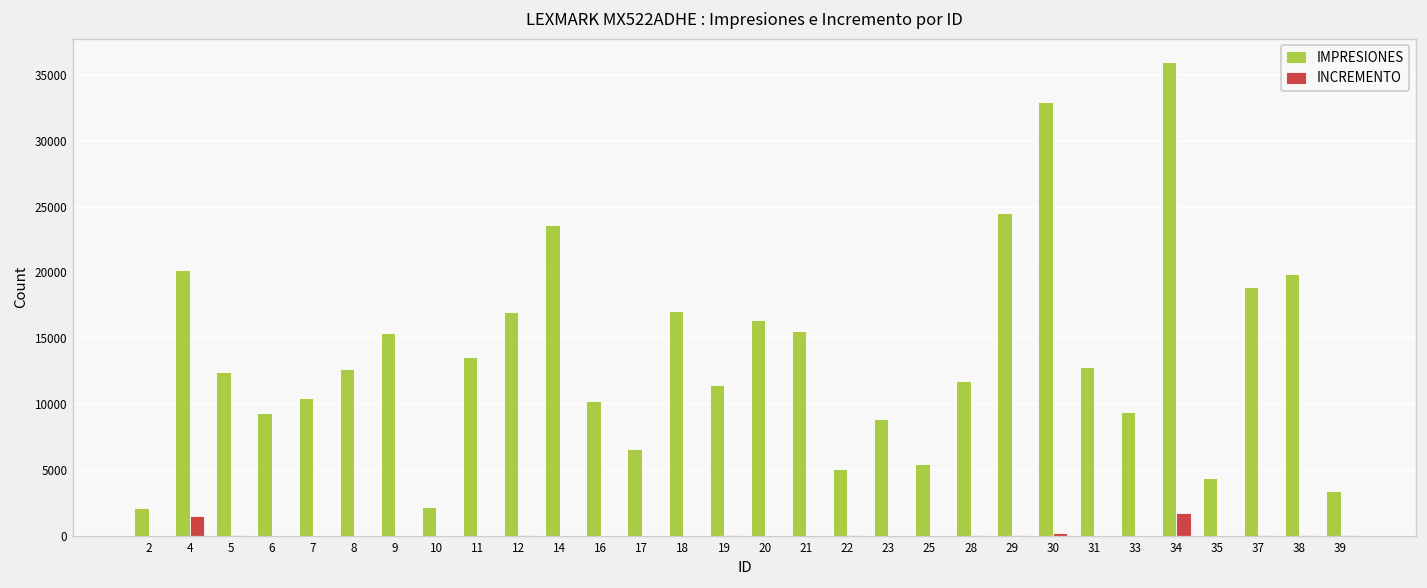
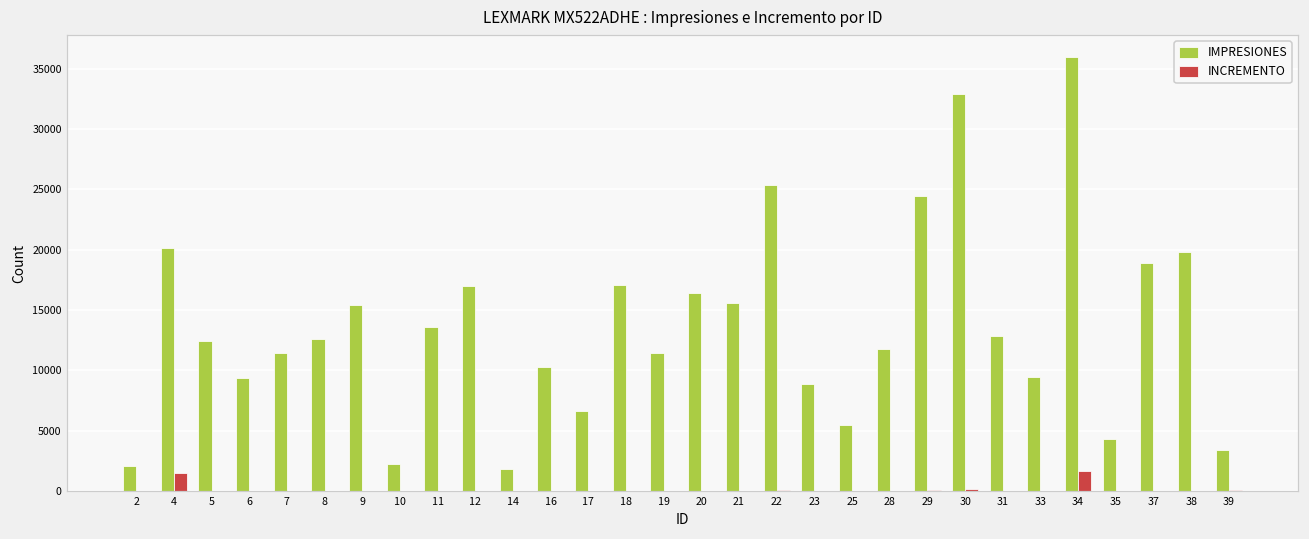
IMPRESIONES, 7: 10500 -> 11400
IMPRESIONES, 14: 23600 -> 1900
IMPRESIONES, 22: 5100 -> 25400
